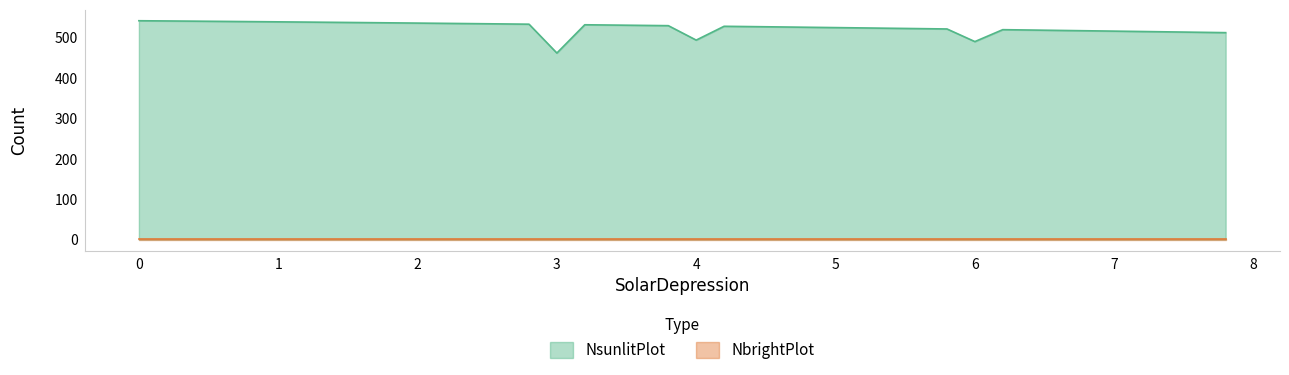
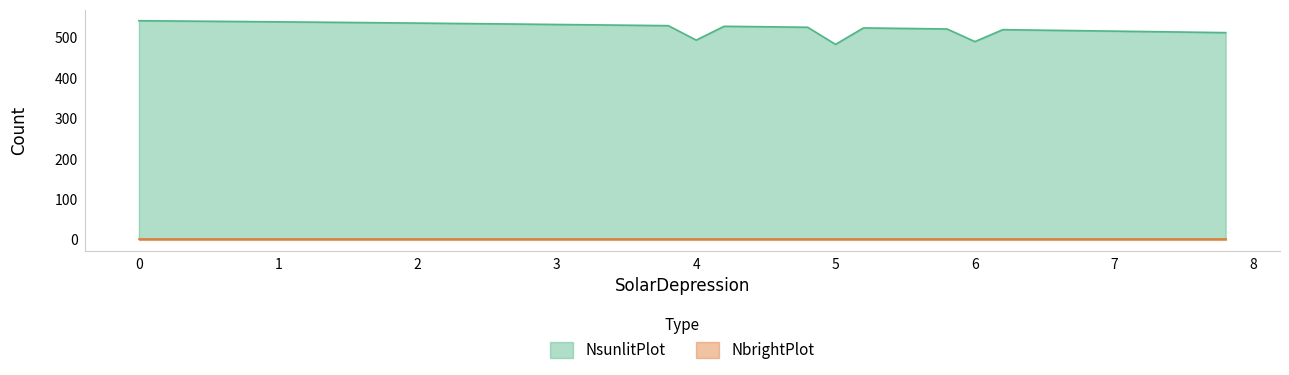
NsunlitPlot, 3: 460 -> 530
NsunlitPlot, 5: 530 -> 480
